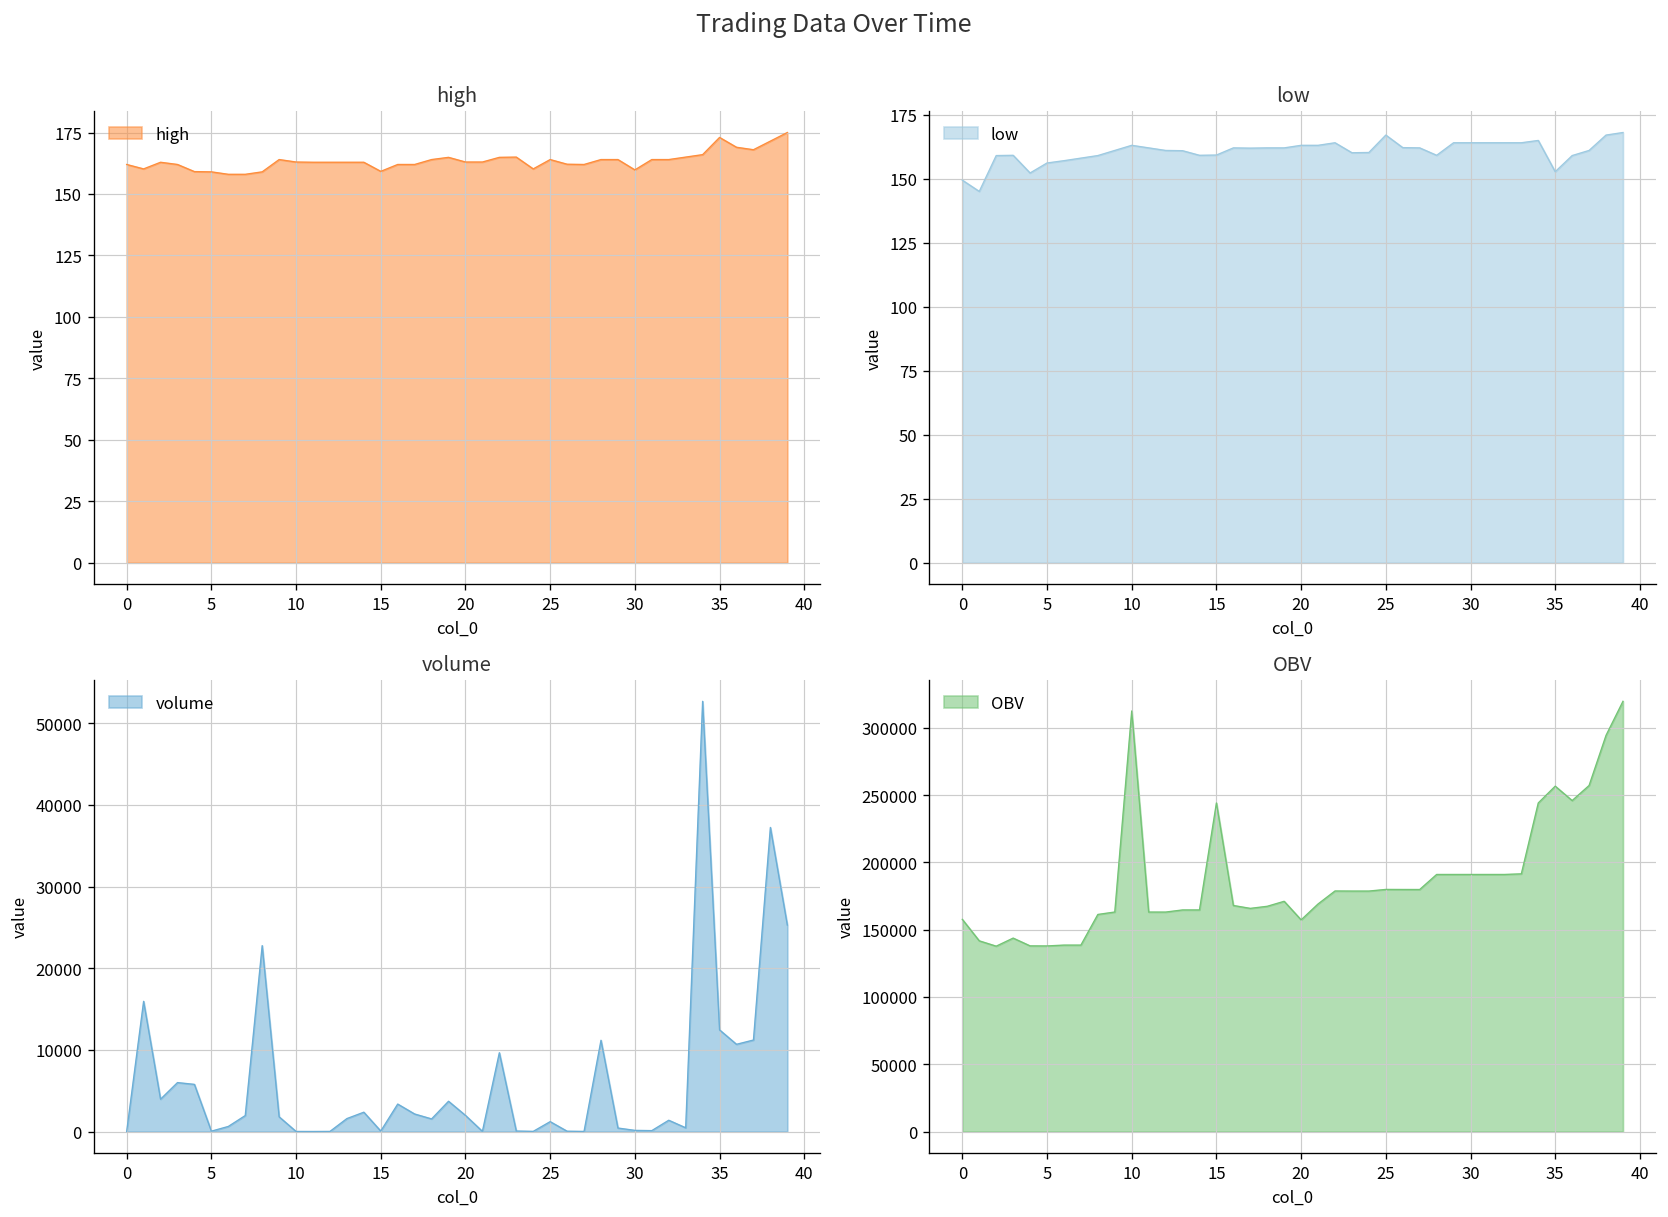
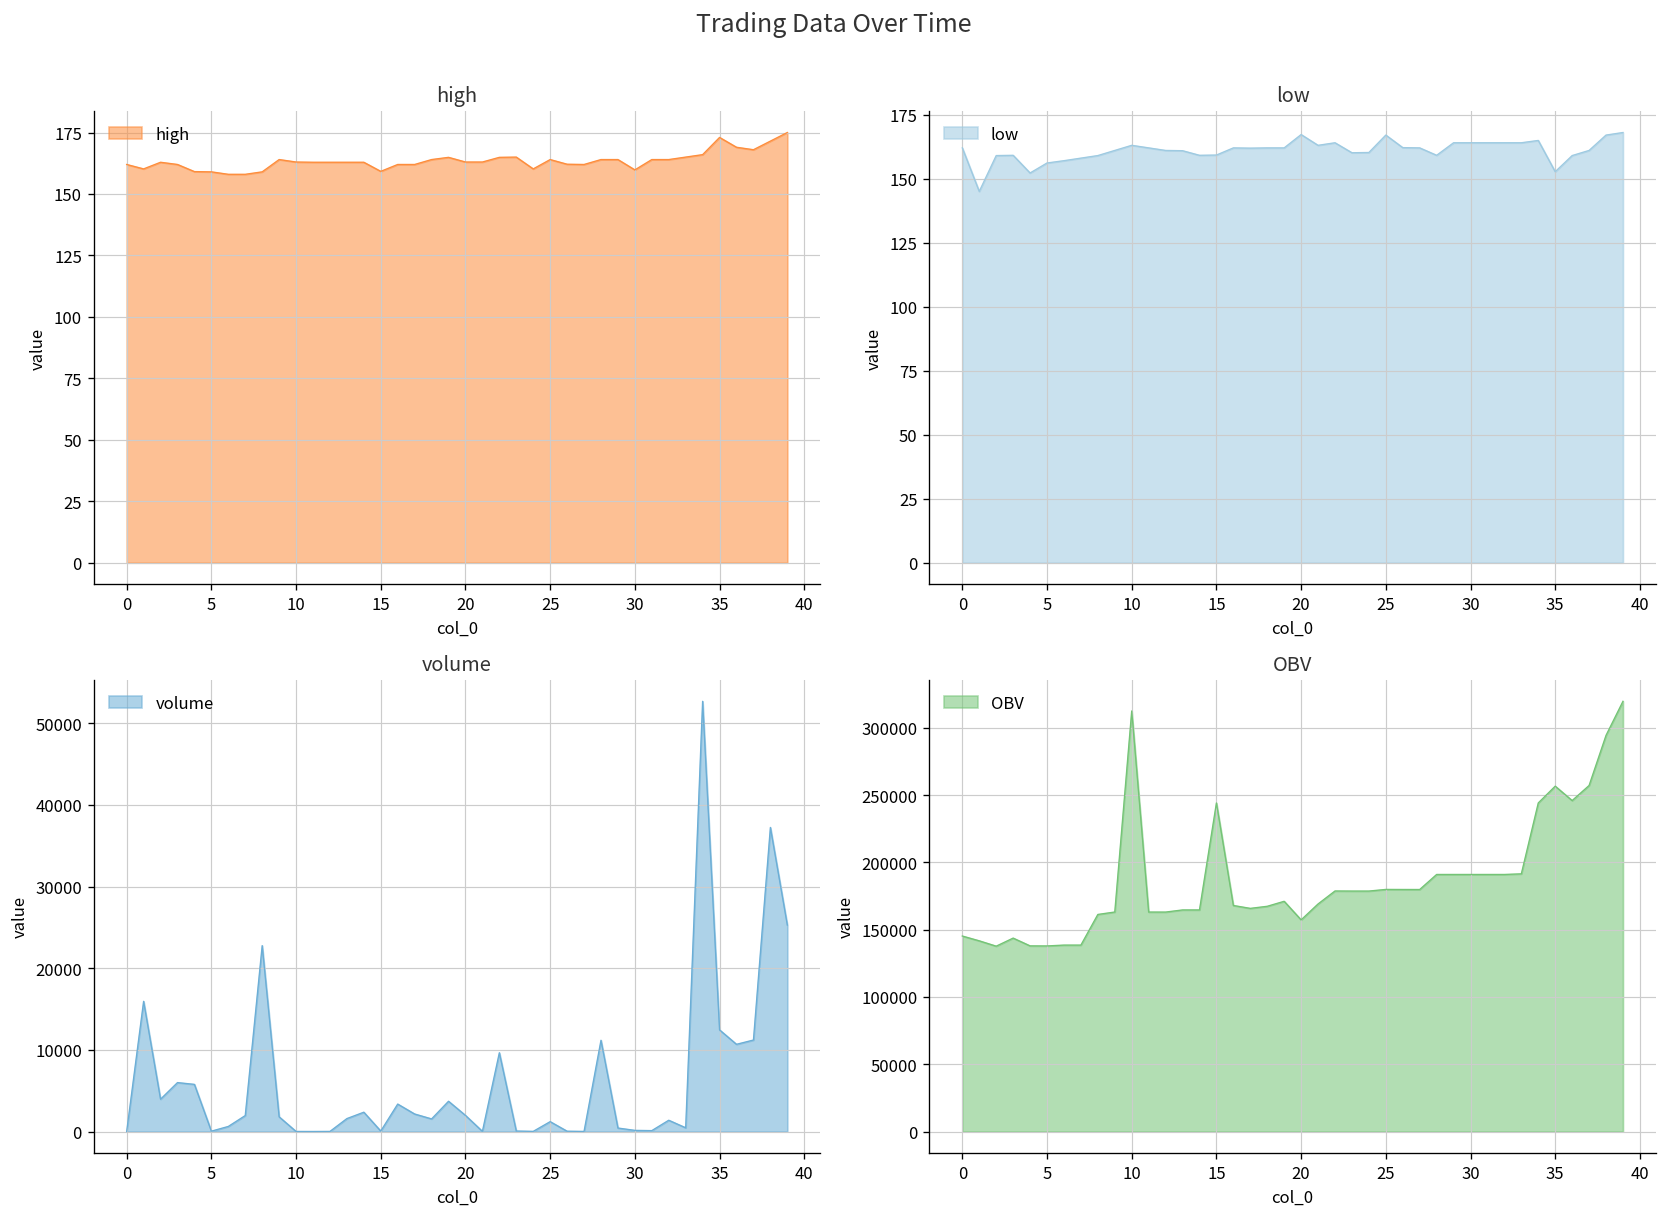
low, 0: 149 -> 162
low, 20: 163 -> 167
OBV, 0: 158000 -> 145000
